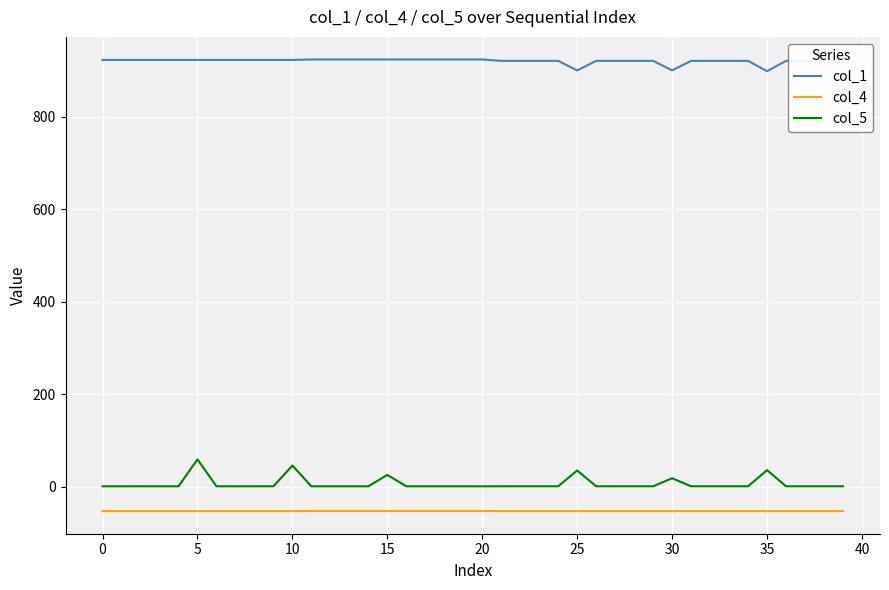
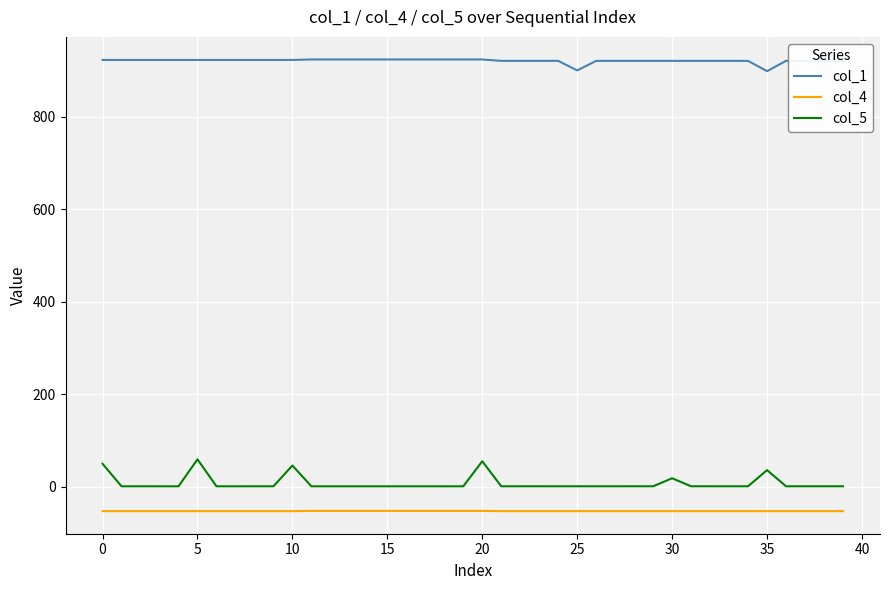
col_5, 0: 0 -> 50
col_5, 15: 30 -> 0
col_5, 20: 0 -> 60
col_5, 25: 40 -> 0
col_1, 30: 900 -> 920
